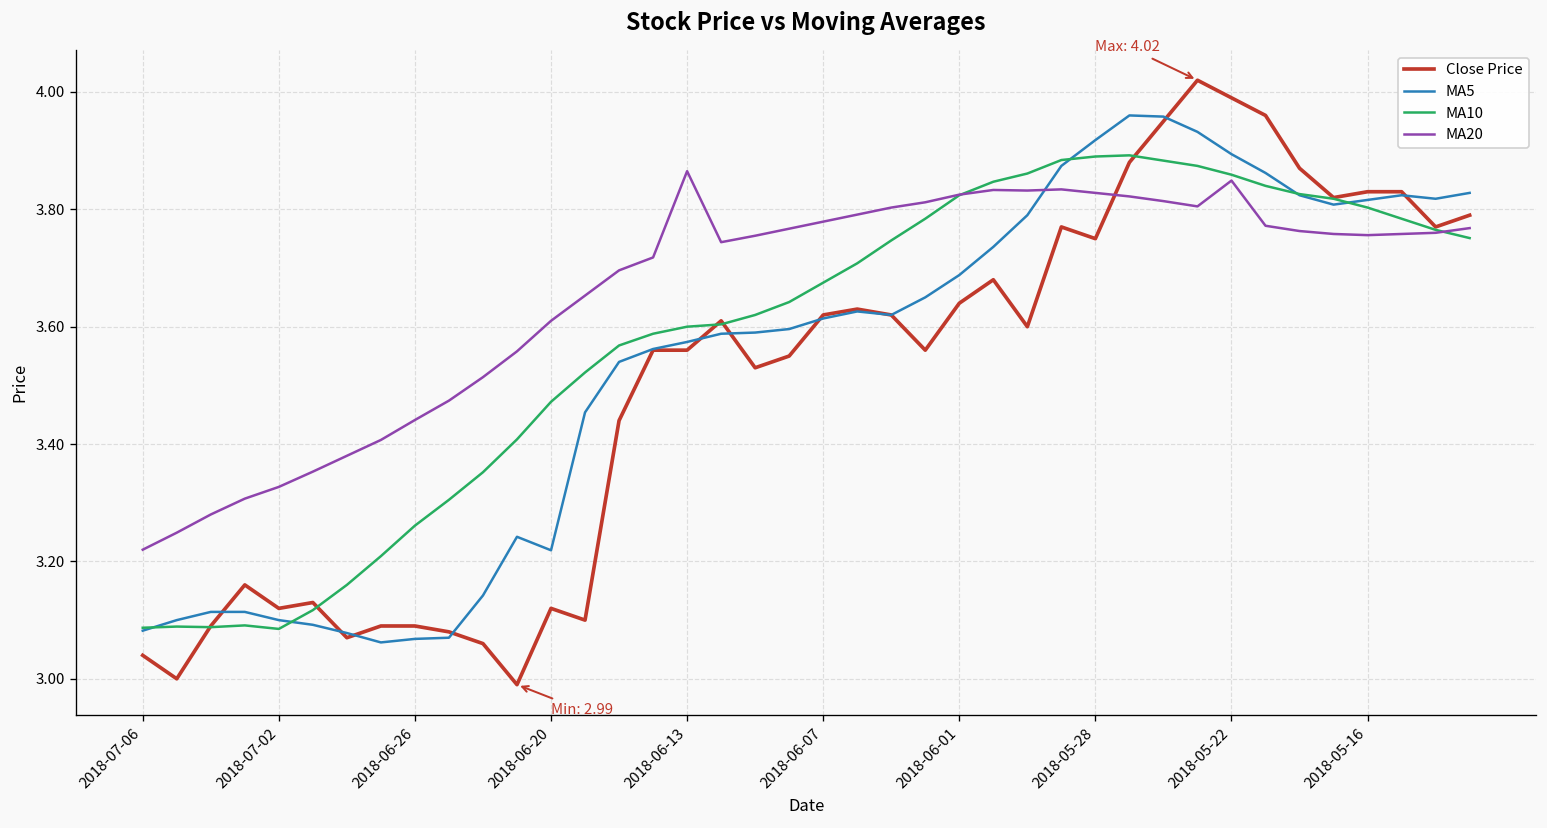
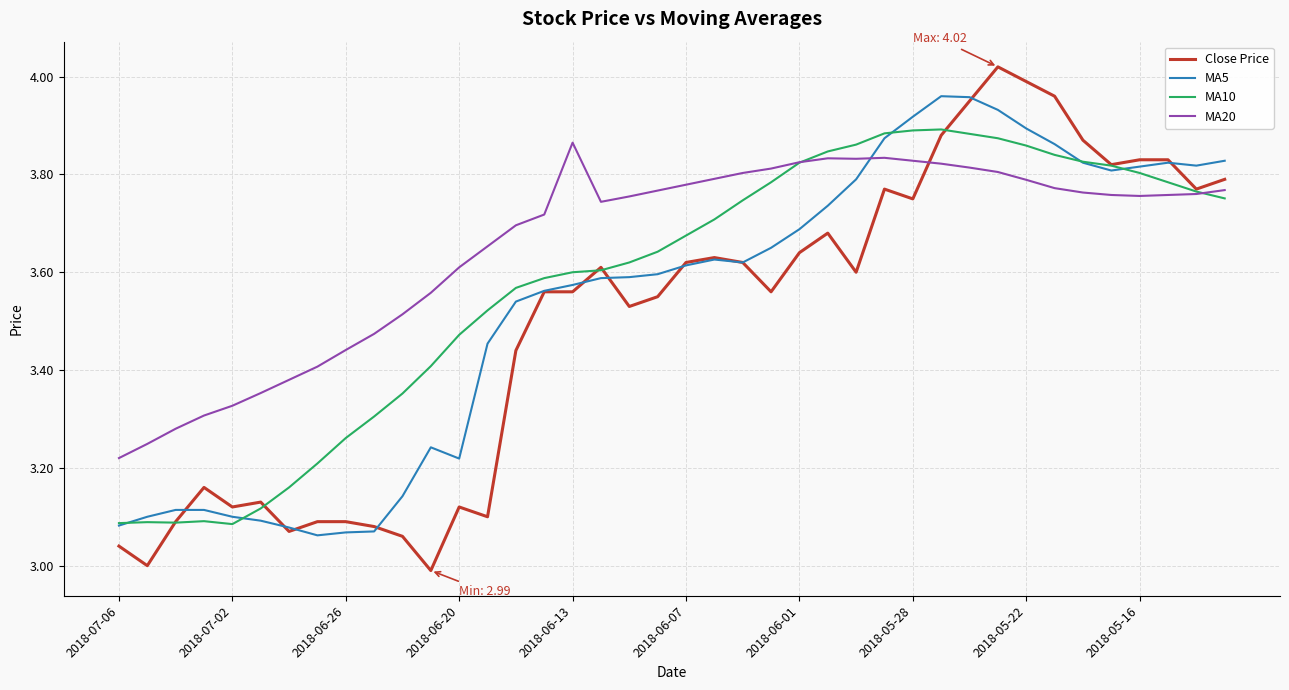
MA20, 2018-05-22: 3.85 -> 3.79
